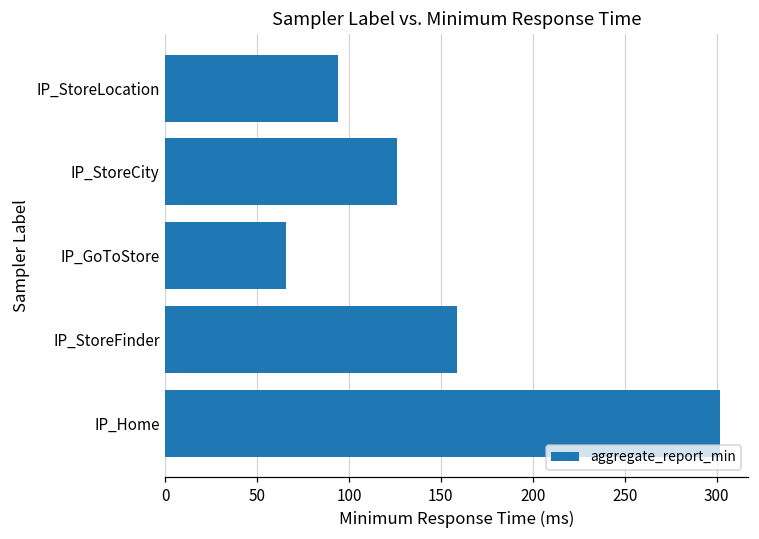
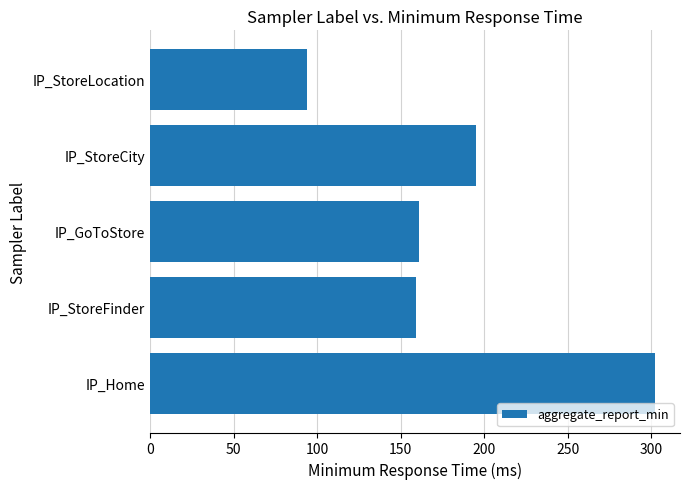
IP_StoreCity: 126 -> 195
IP_GoToStore: 66 -> 161
